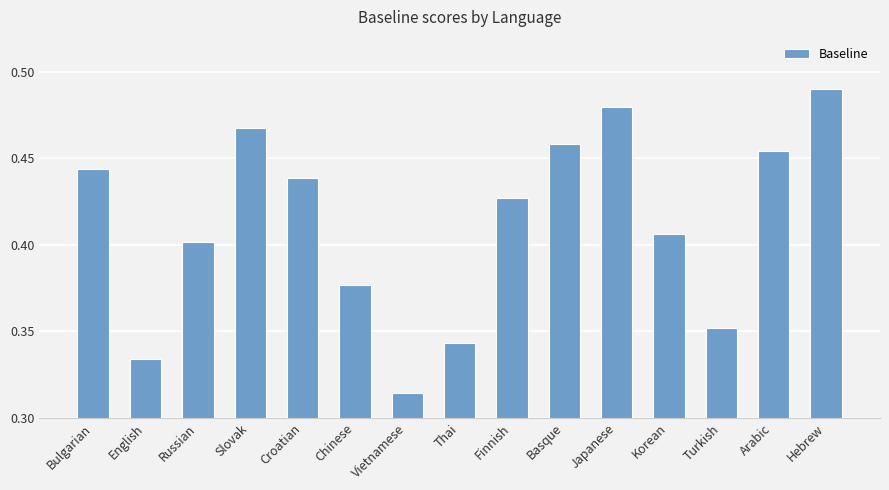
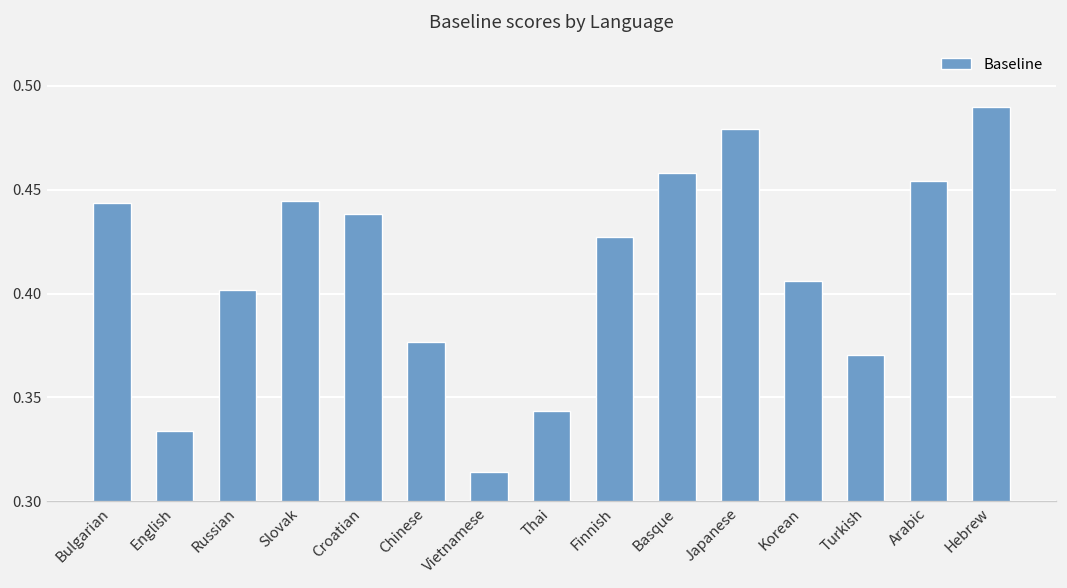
Slovak: 0.467 -> 0.445
Turkish: 0.352 -> 0.370
